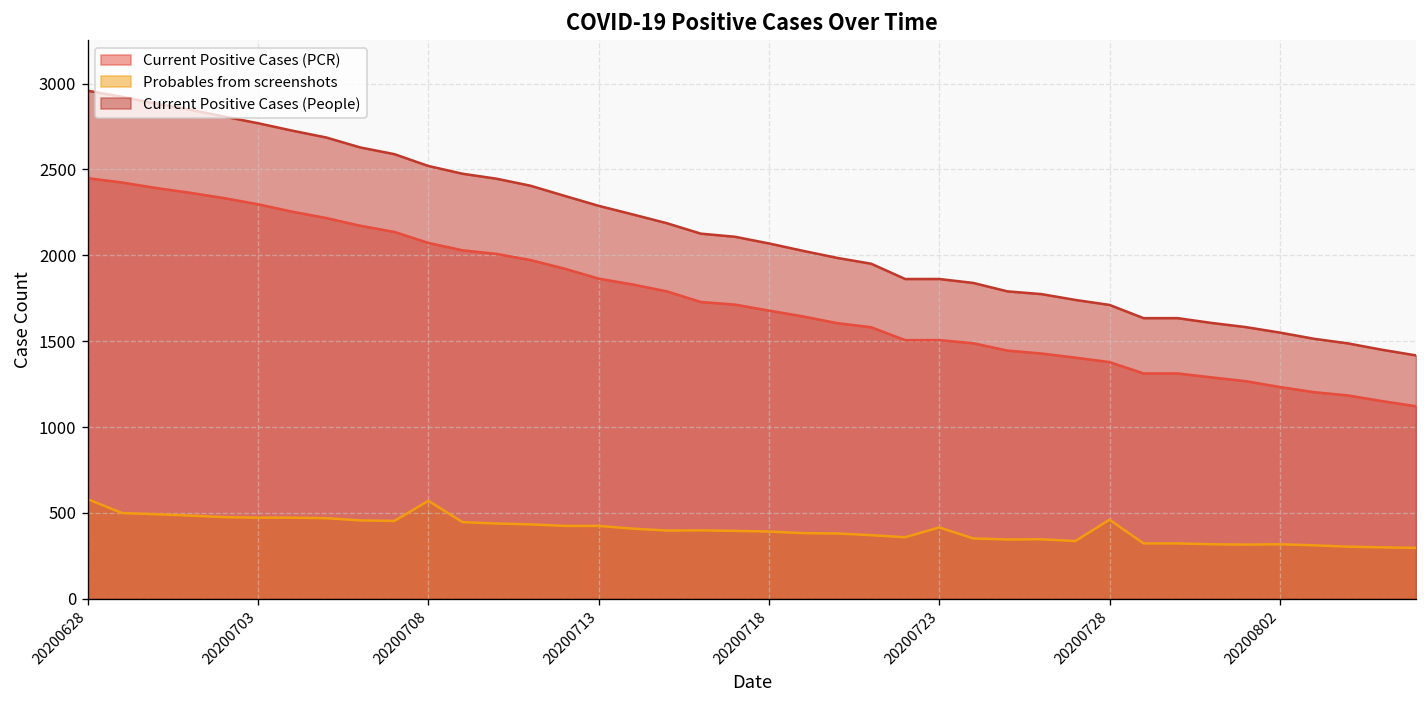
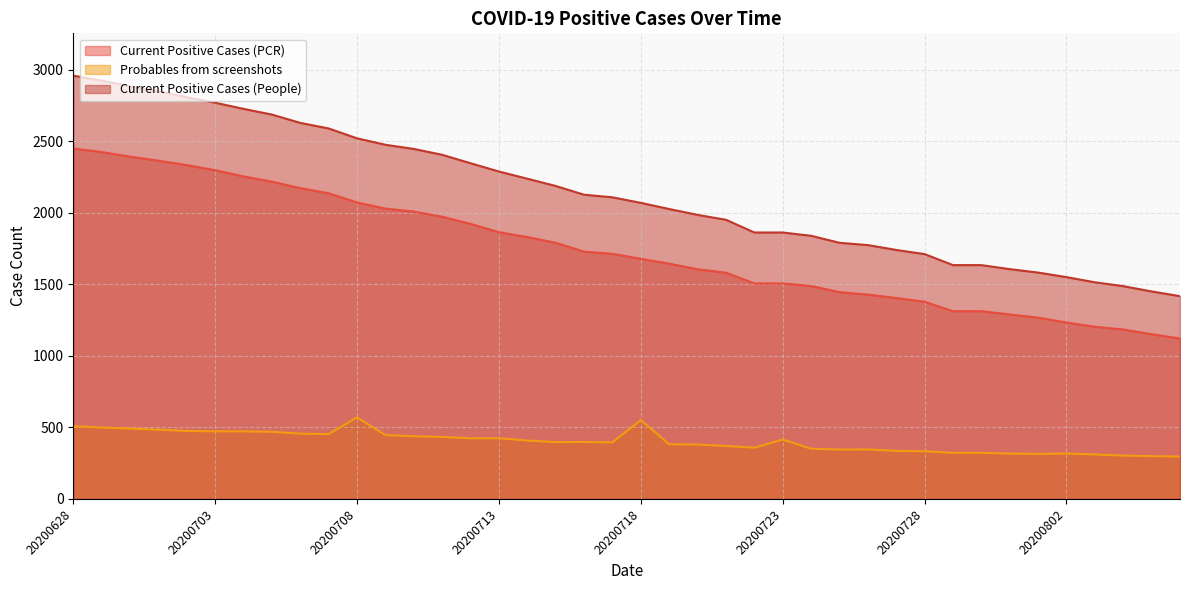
Probables from screenshots, 20200628: 580 -> 510
Probables from screenshots, 20200718: 390 -> 550
Probables from screenshots, 20200728: 460 -> 330
